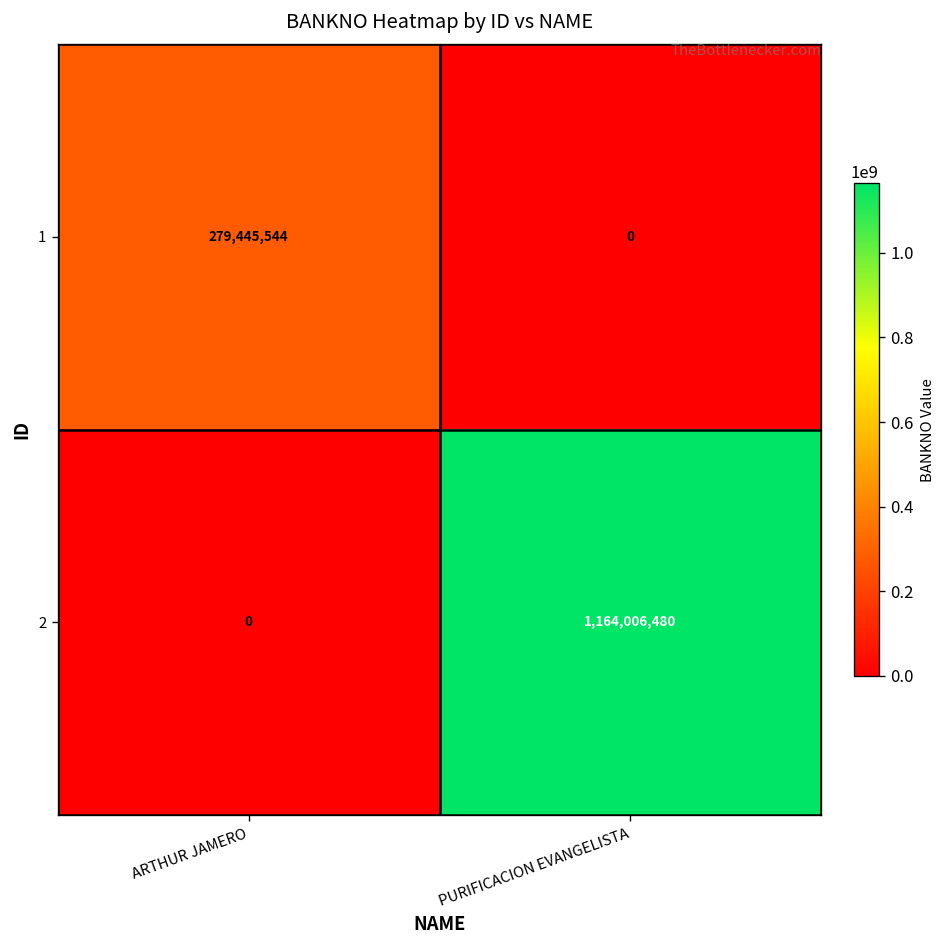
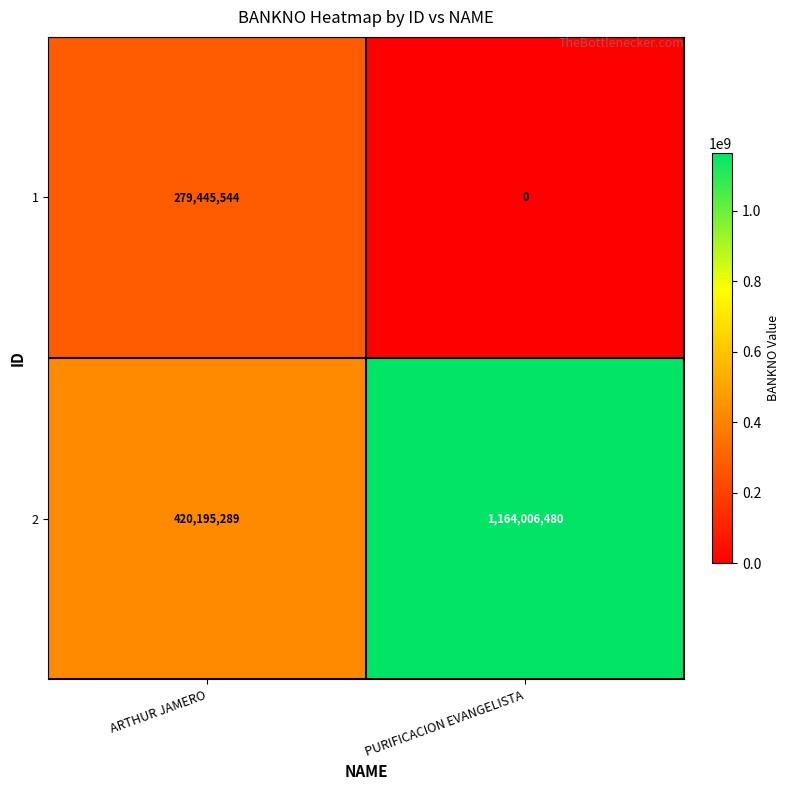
2, ARTHUR JAMERO: 0 -> 420,195,289
